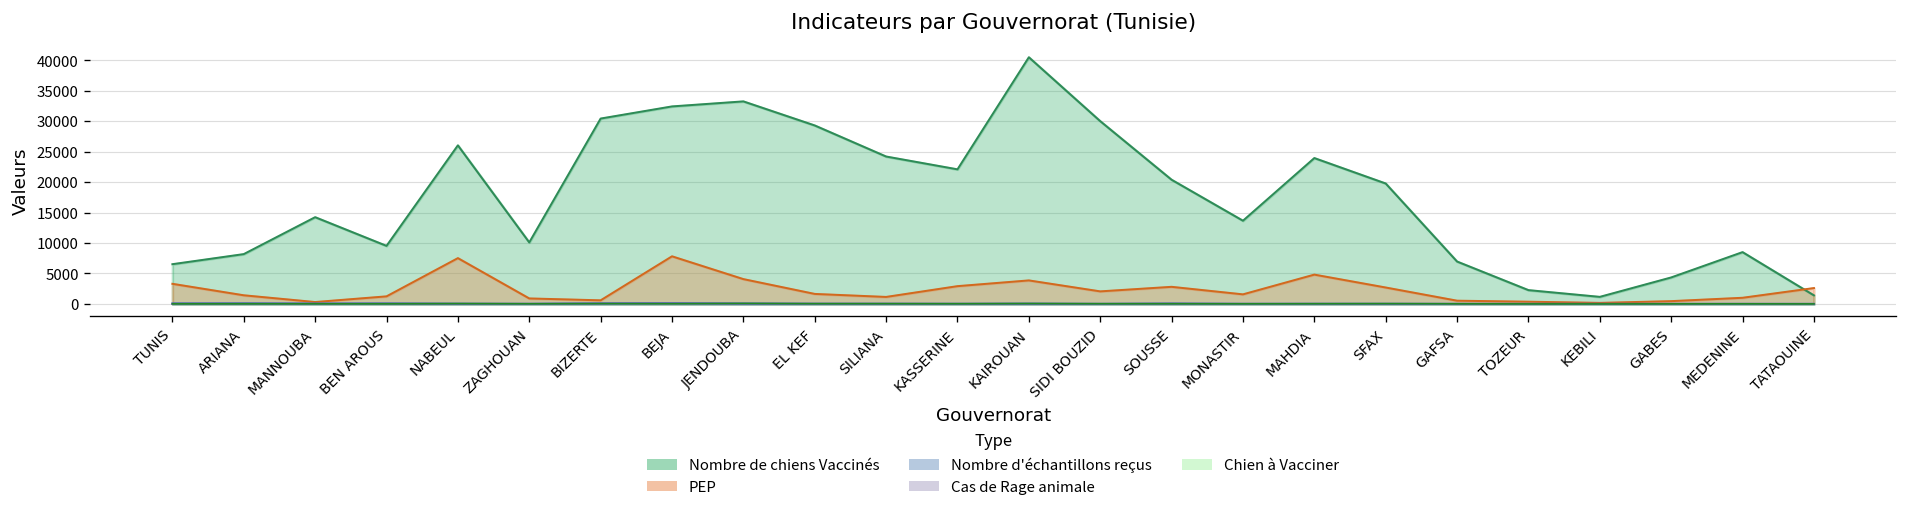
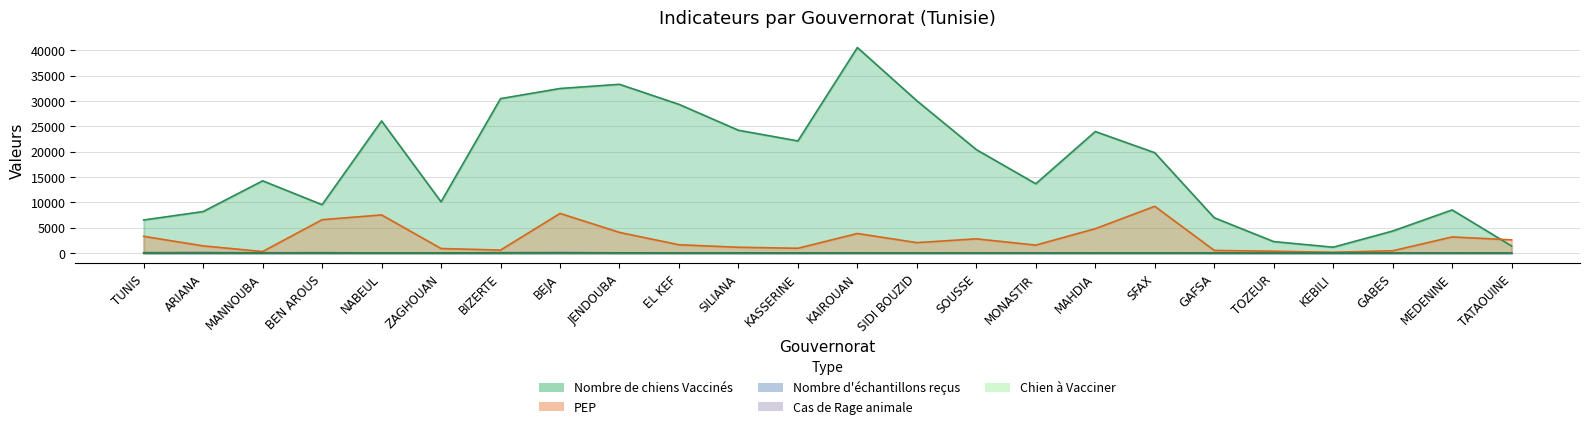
PEP, BEN AROUS: 1000 -> 7000
PEP, KASSERINE: 3000 -> 1000
PEP, SFAX: 3000 -> 9000
PEP, MEDENINE: 1000 -> 3000
